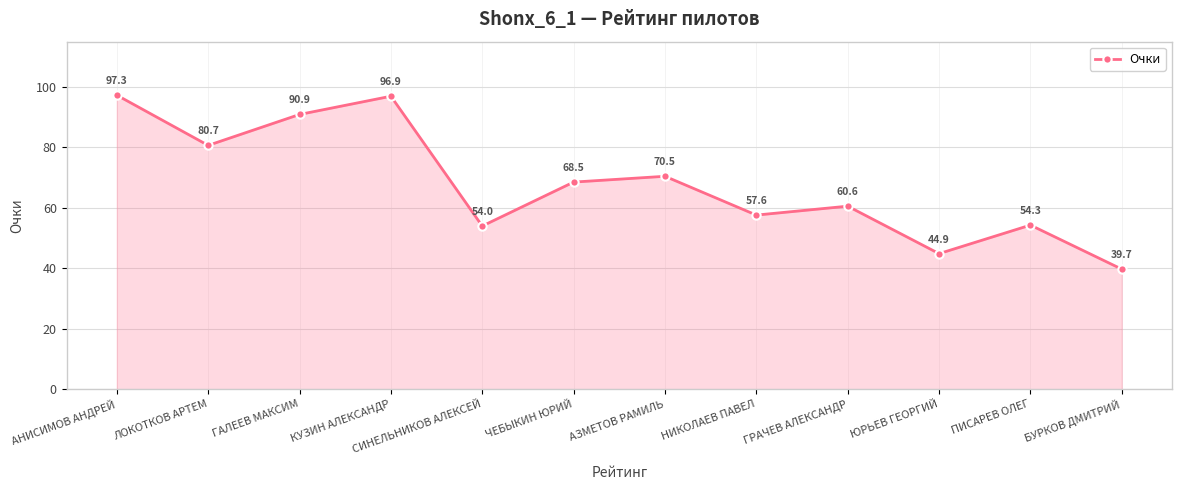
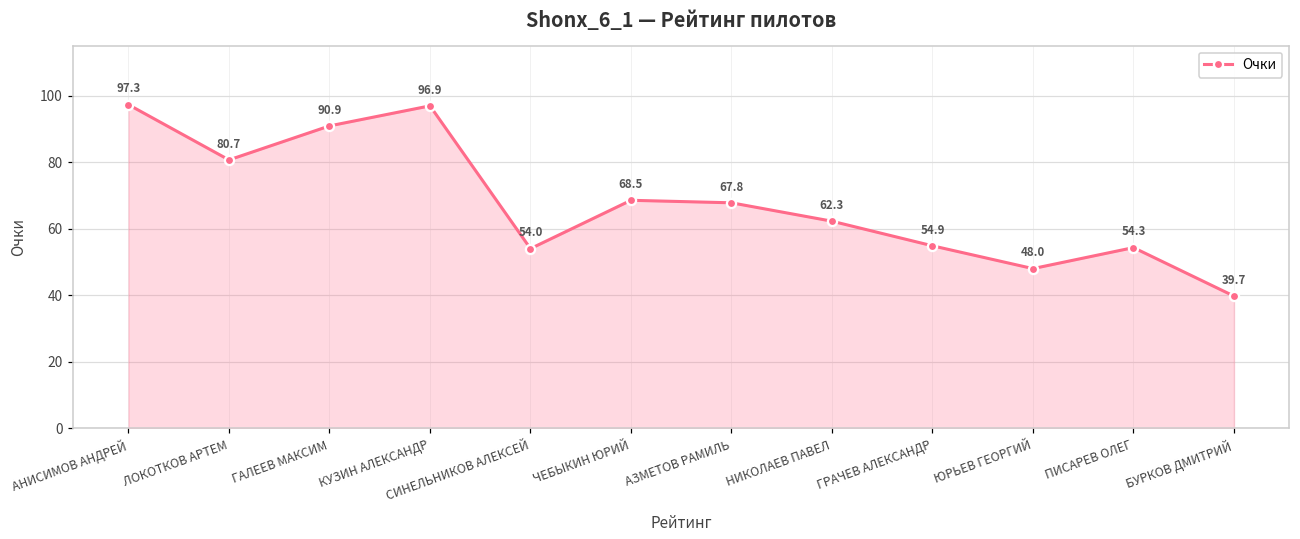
АЗМЕТОВ РАМИЛЬ: 70.5 -> 67.8
НИКОЛАЕВ ПАВЕЛ: 57.6 -> 62.3
ГРАЧЕВ АЛЕКСАНДР: 60.6 -> 54.9
ЮРЬЕВ ГЕОРГИЙ: 44.9 -> 48.0
